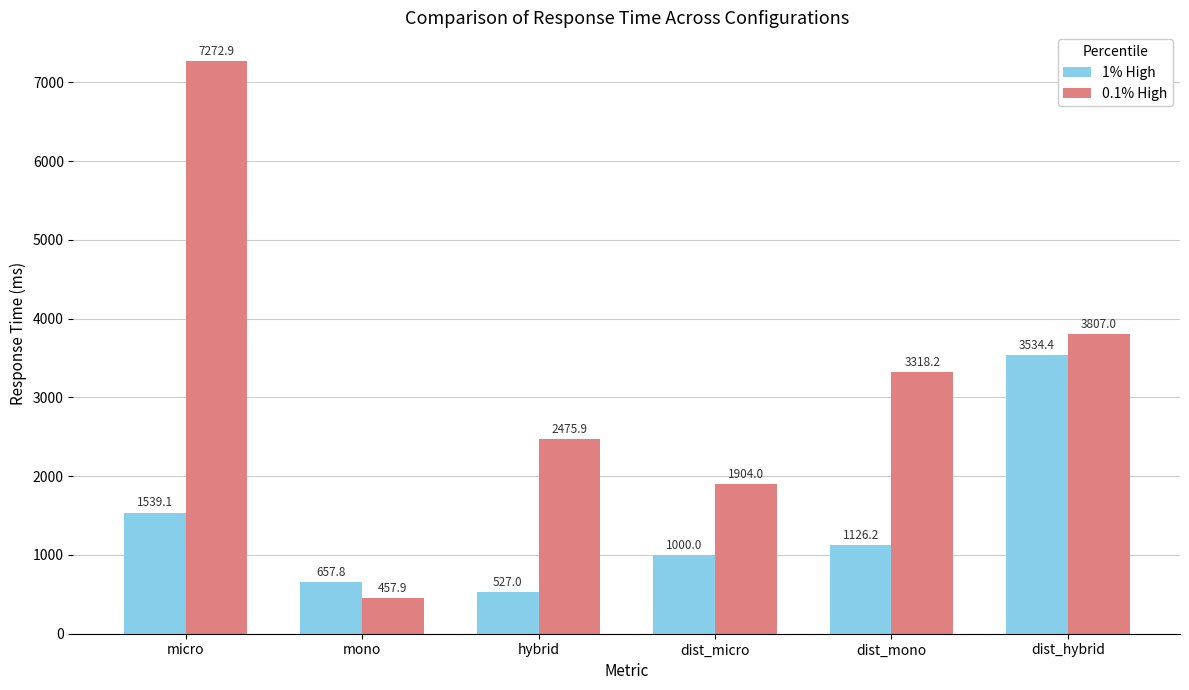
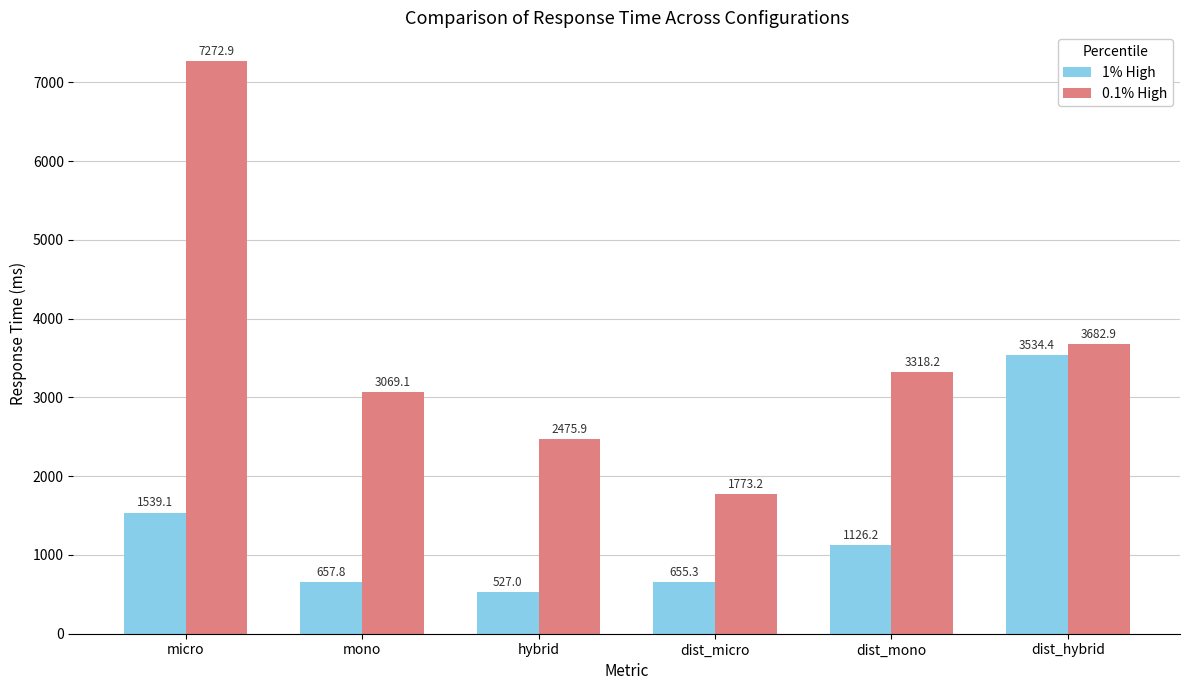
0.1% High, mono: 457.9 -> 3069.1
1% High, dist_micro: 1000.0 -> 655.3
0.1% High, dist_micro: 1904.0 -> 1773.2
0.1% High, dist_hybrid: 3807.0 -> 3682.9
